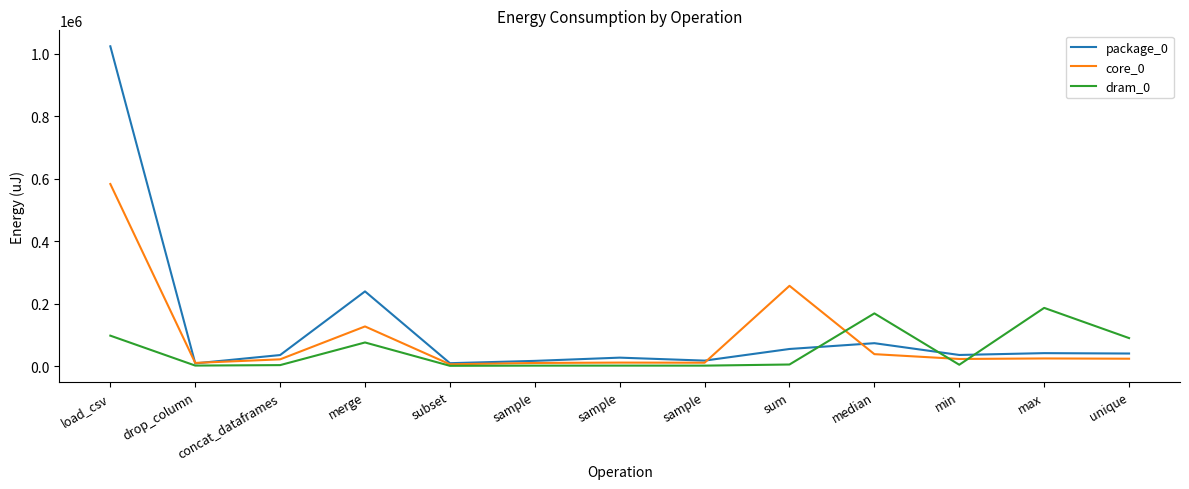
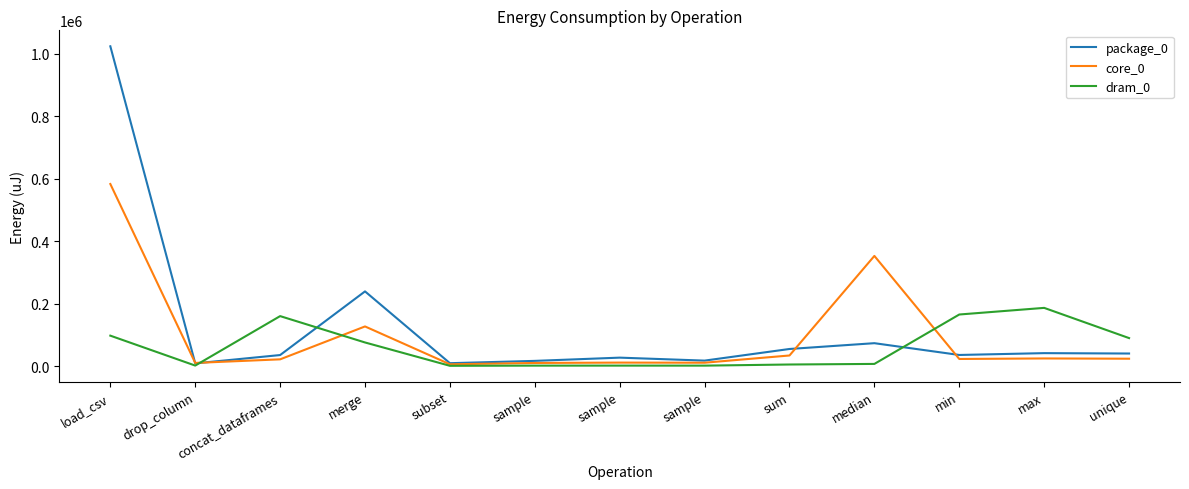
dram_0, concat_dataframes: 0 -> 160000
core_0, sum: 260000 -> 30000
core_0, median: 40000 -> 350000
dram_0, median: 170000 -> 10000
dram_0, min: 0 -> 160000
